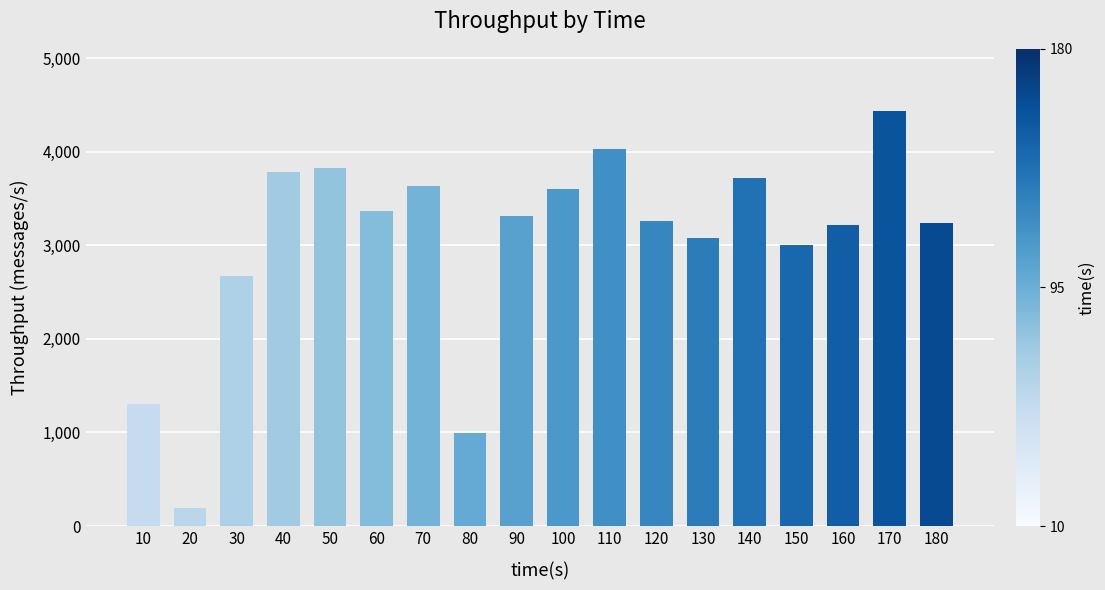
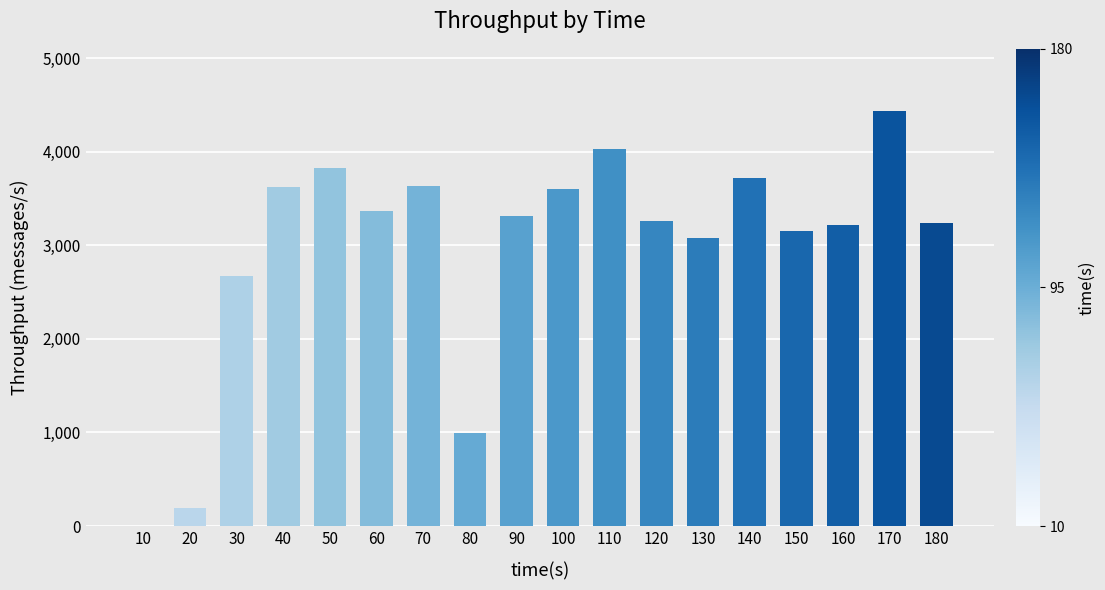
10: 1,300 -> 0
40: 3,800 -> 3,600
150: 3,000 -> 3,200
